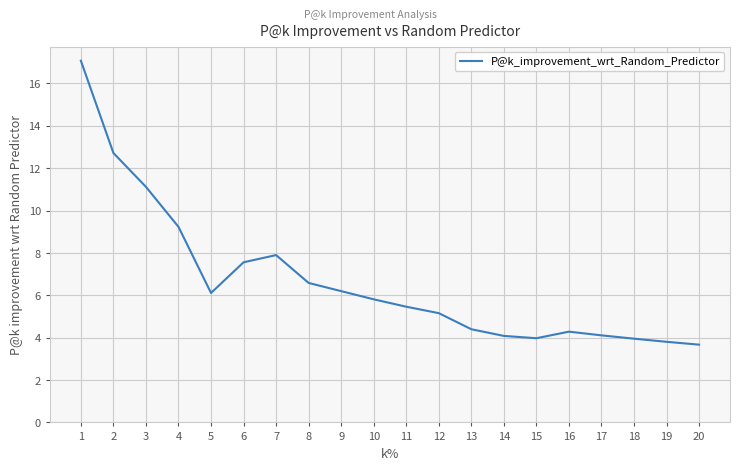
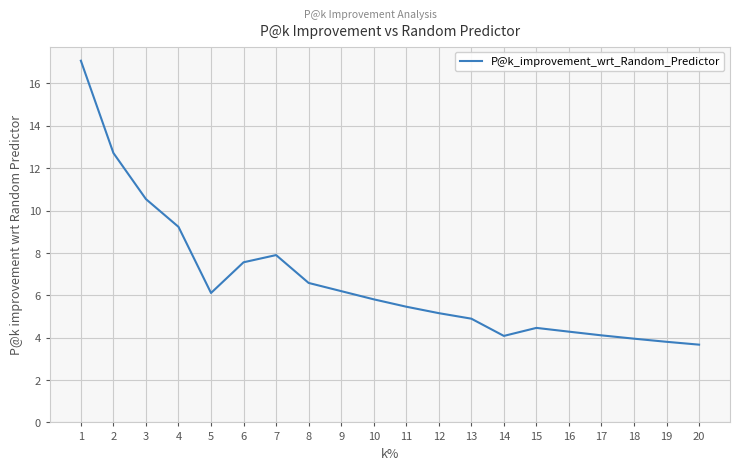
3: 11.1 -> 10.5
13: 4.4 -> 4.9
15: 4.0 -> 4.5
